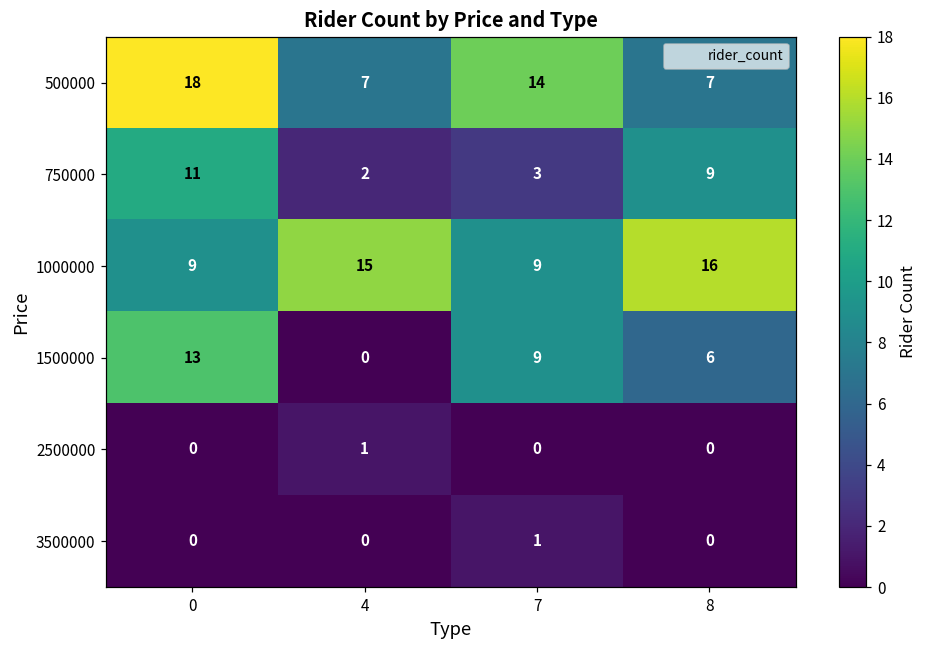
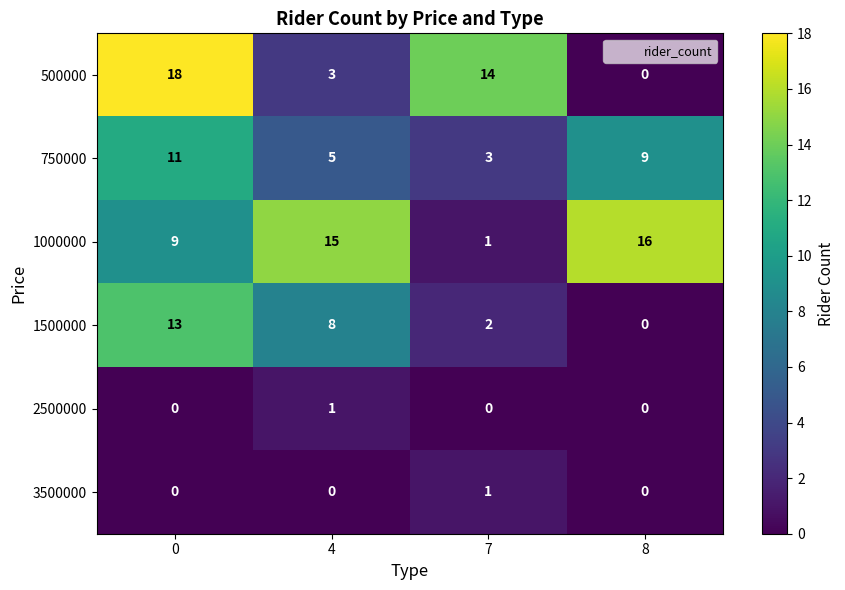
500000, 4: 7 -> 3
500000, 8: 7 -> 0
750000, 4: 2 -> 5
1000000, 7: 9 -> 1
1500000, 4: 0 -> 8
1500000, 7: 9 -> 2
1500000, 8: 6 -> 0
